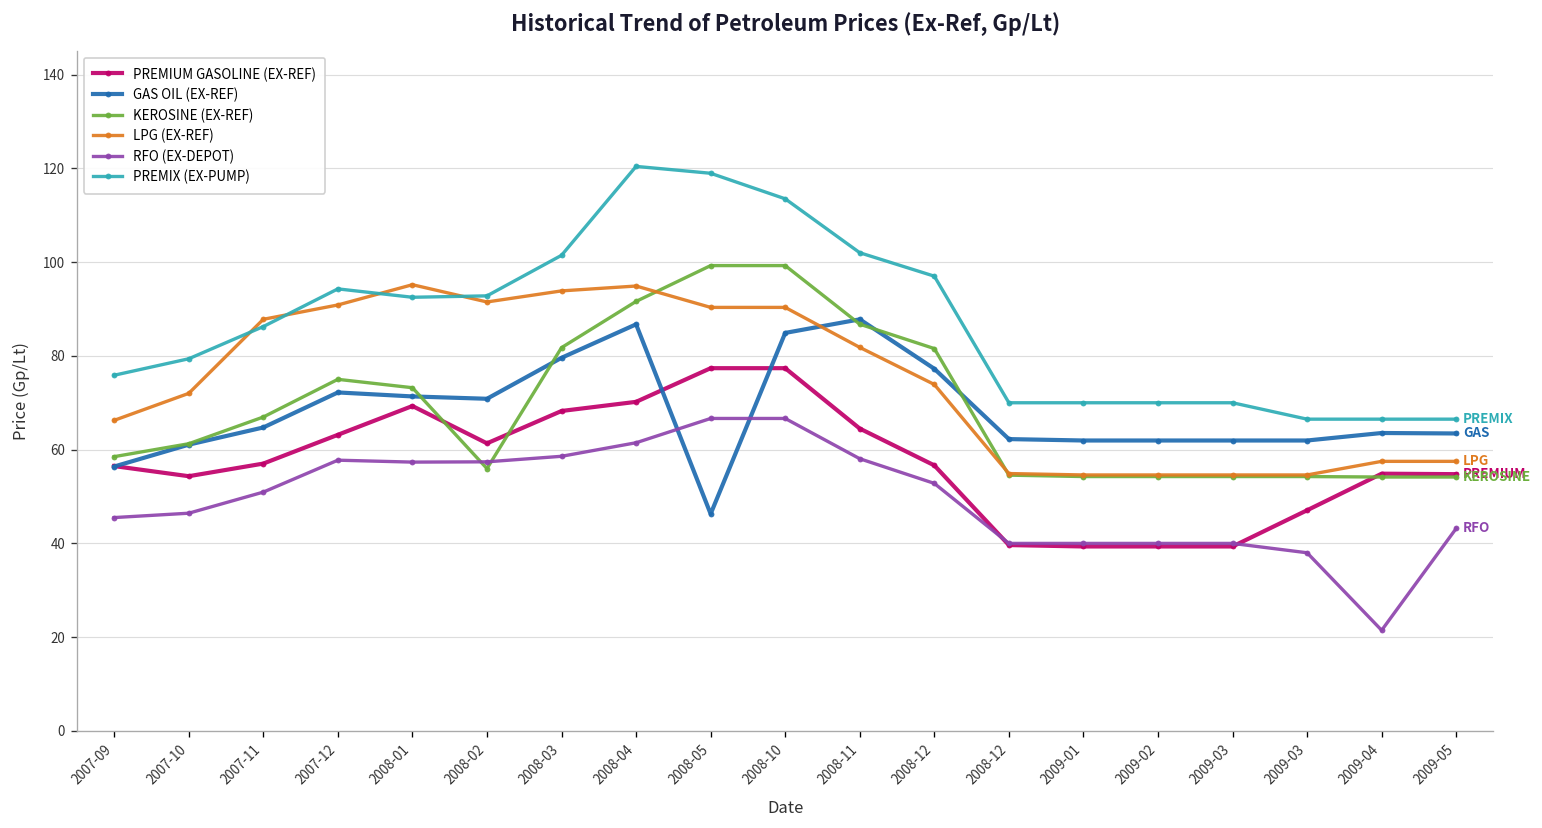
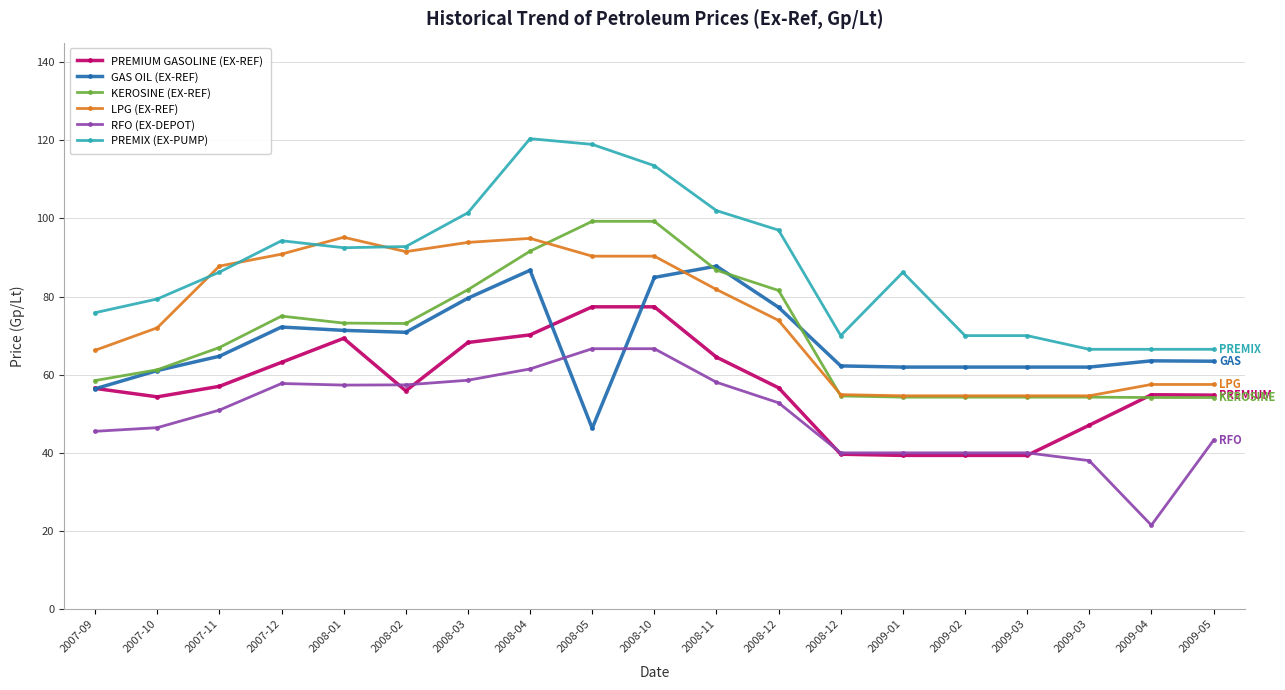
PREMIUM GASOLINE (EX-REF), 2008-02: 61 -> 56
KEROSINE (EX-REF), 2008-02: 56 -> 73
PREMIX (EX-PUMP), 2009-01: 70 -> 86
